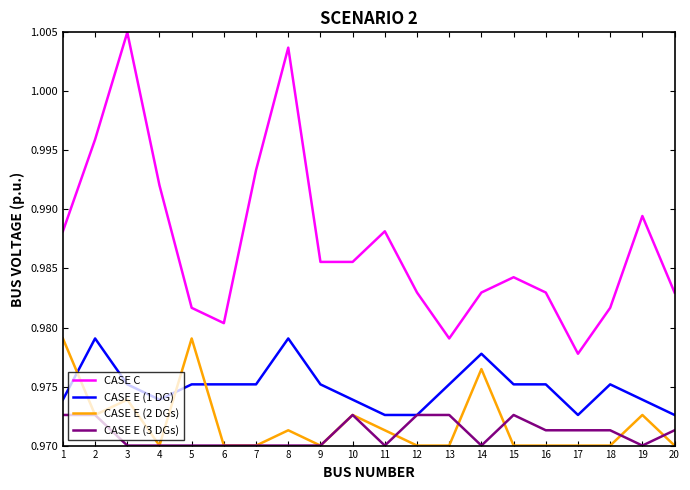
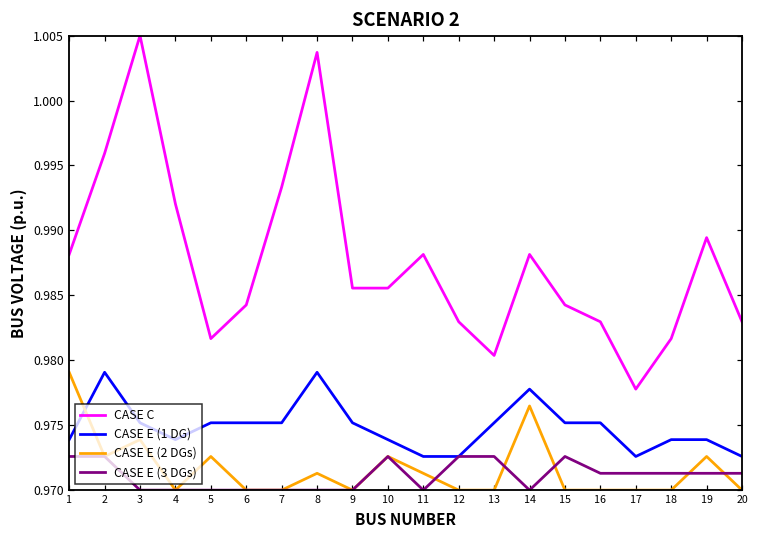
CASE E (2 DGs), 5: 0.9791 -> 0.9726
CASE C, 6: 0.9804 -> 0.9843
CASE C, 13: 0.9791 -> 0.9804
CASE C, 14: 0.9830 -> 0.9881
CASE E (1 DG), 18: 0.9752 -> 0.9739
CASE E (3 DGs), 19: 0.9700 -> 0.9713
